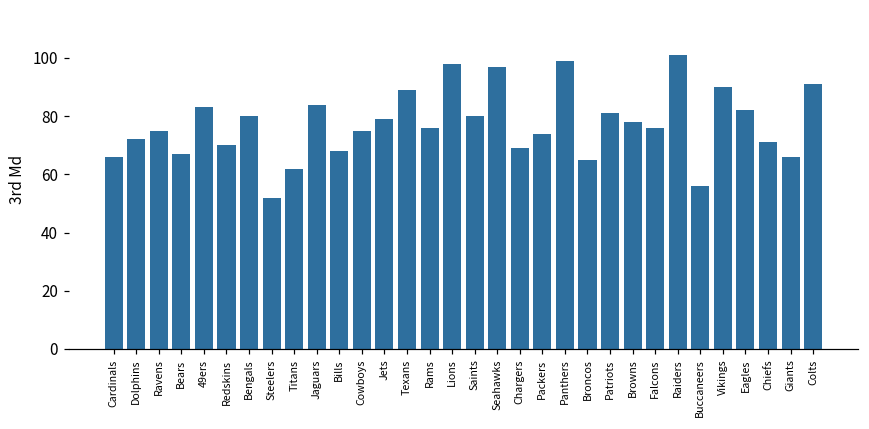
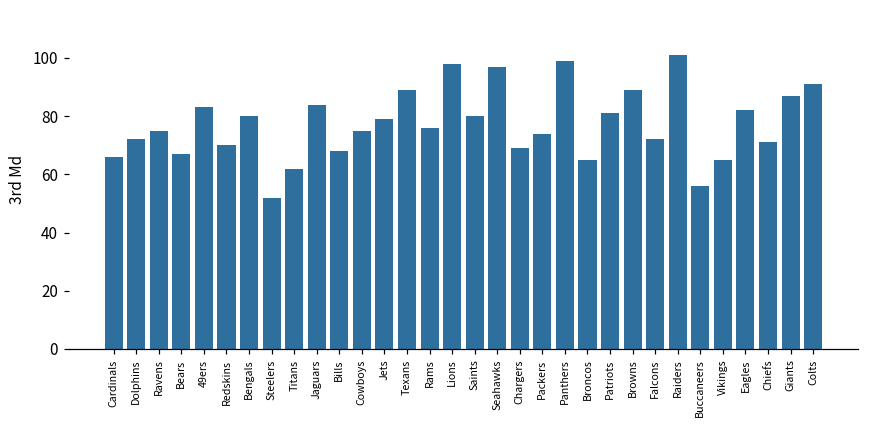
Browns: 78 -> 89
Falcons: 76 -> 72
Vikings: 90 -> 65
Giants: 66 -> 87
